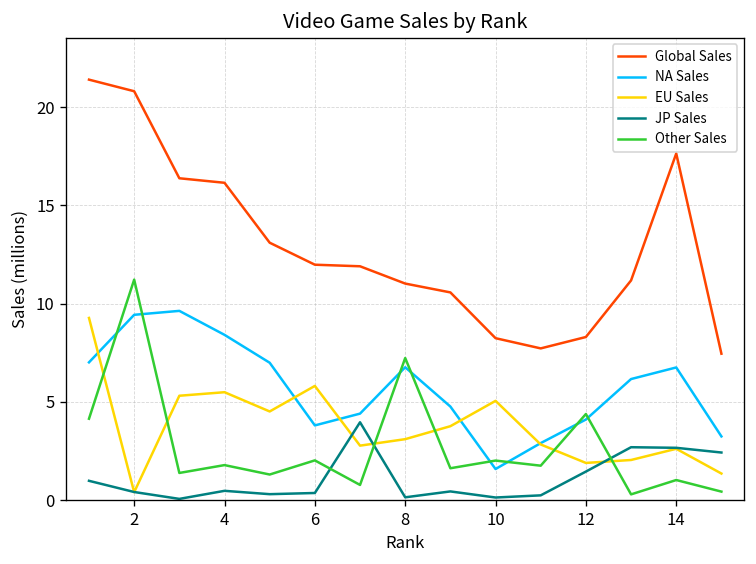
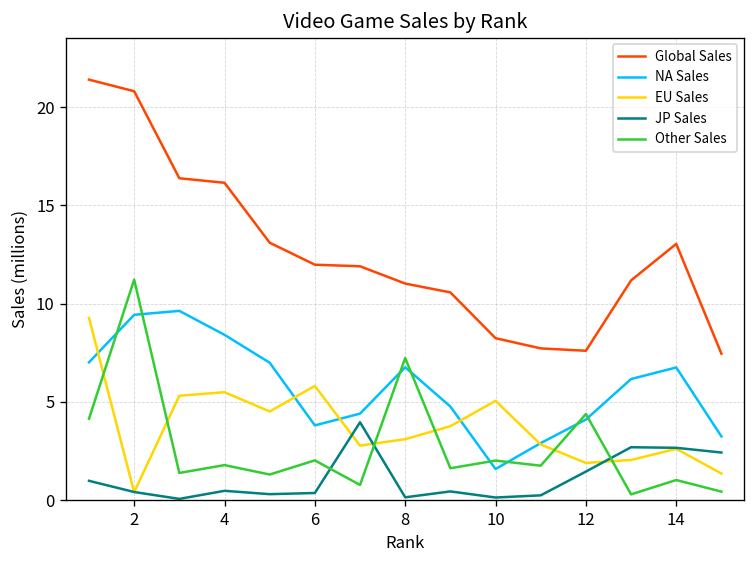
Global Sales, 12: 8.3 -> 7.6
Global Sales, 14: 17.6 -> 13.0
